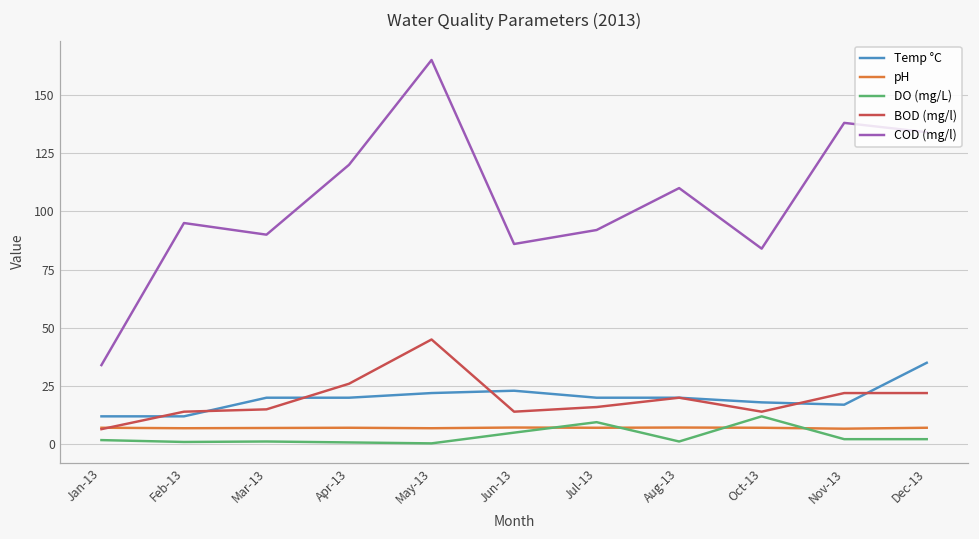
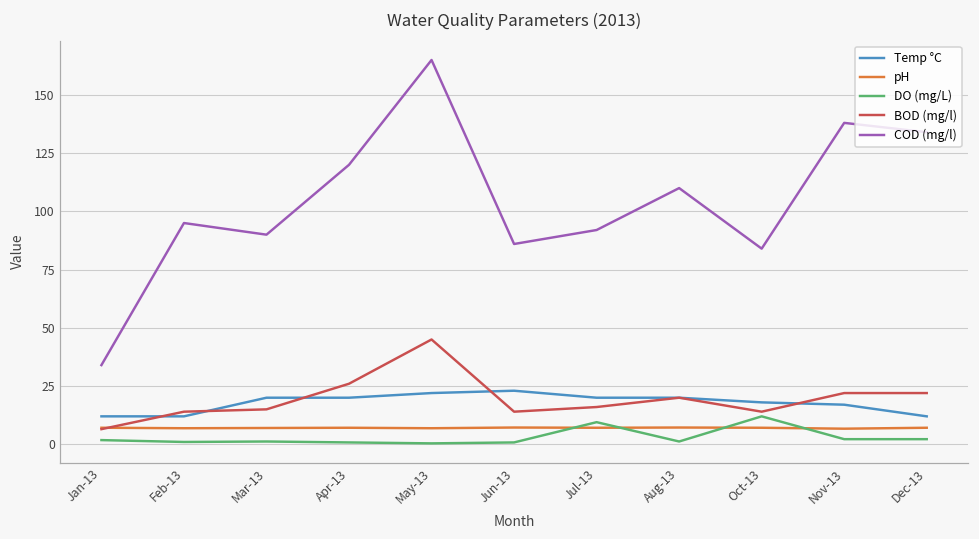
DO (mg/L), Jun-13: 5 -> 1
Temp °C, Dec-13: 35 -> 12
